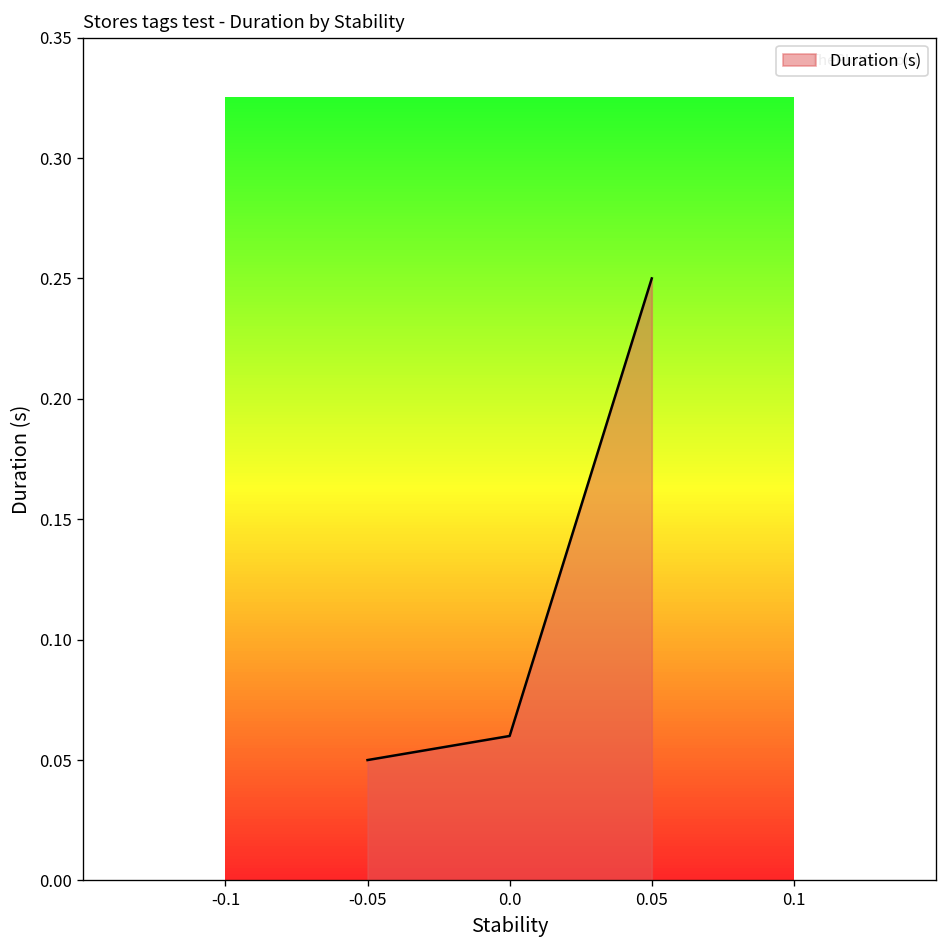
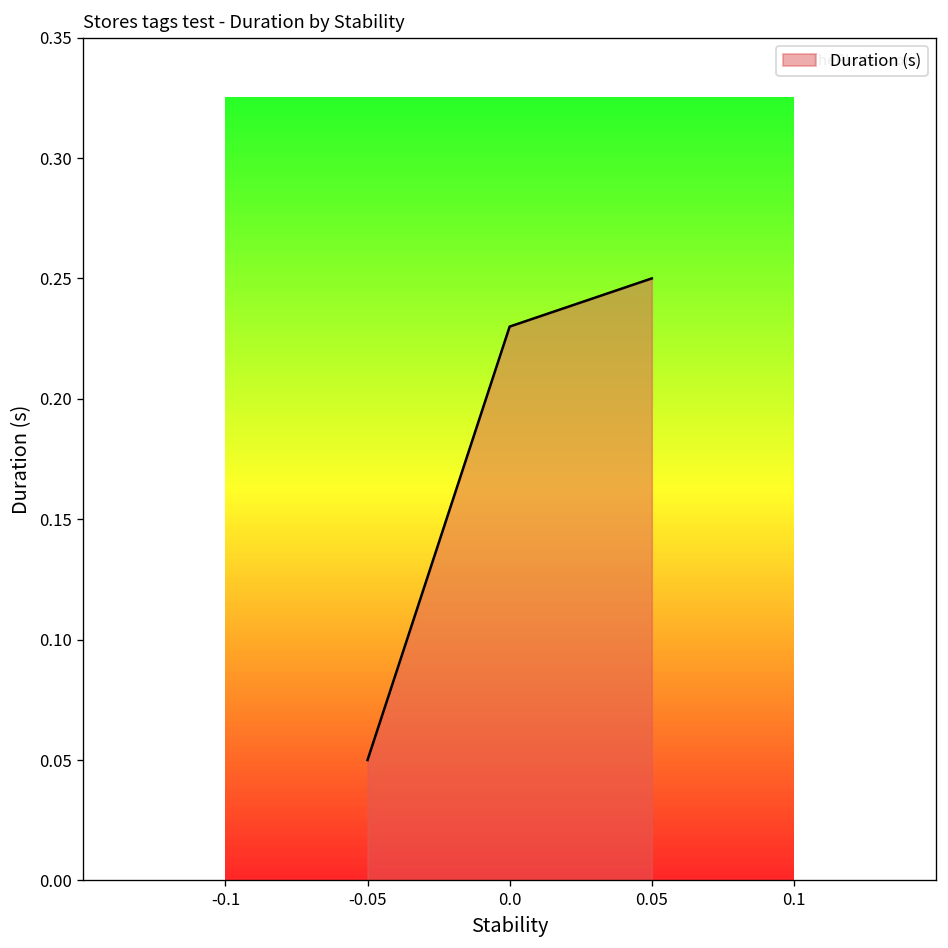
0.0: 0.06 -> 0.23
